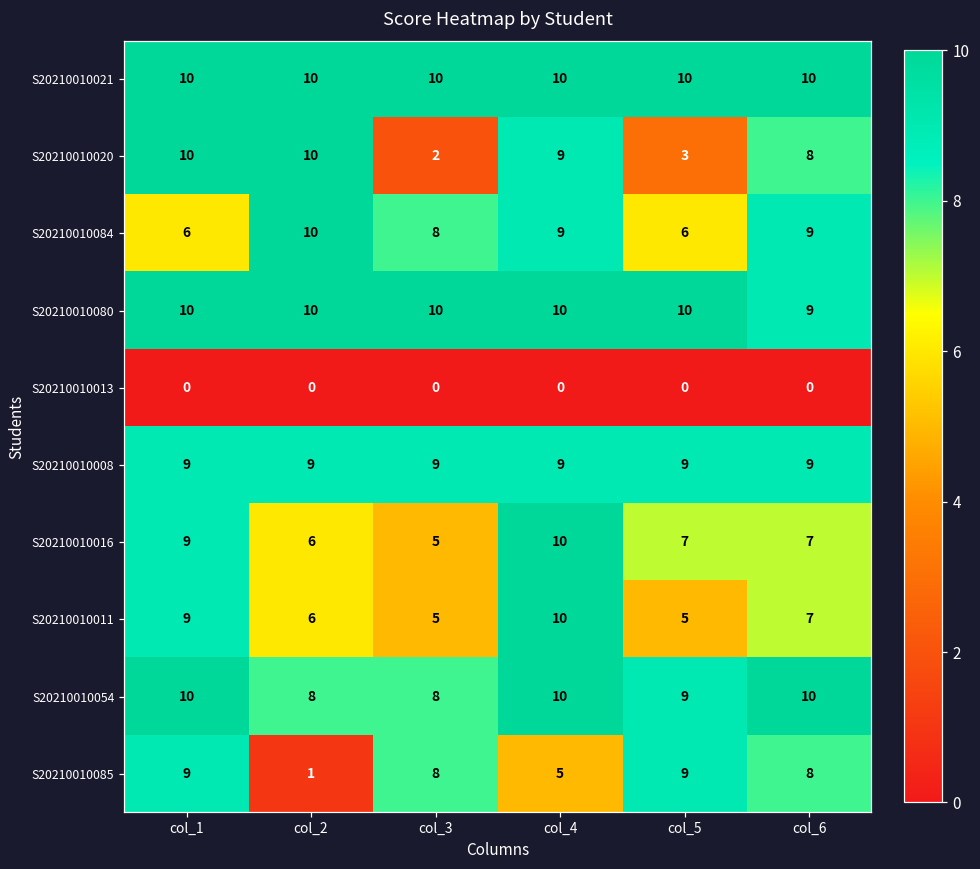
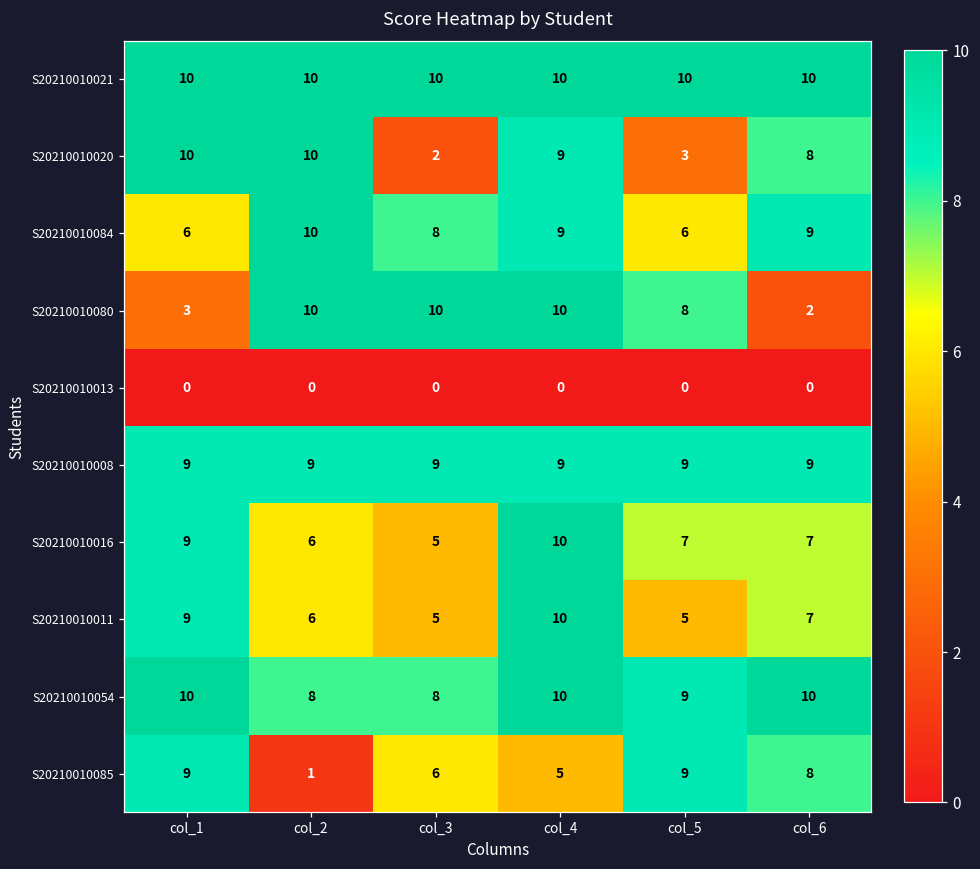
S20210010080, col_1: 10 -> 3
S20210010080, col_5: 10 -> 8
S20210010080, col_6: 9 -> 2
S20210010085, col_3: 8 -> 6
